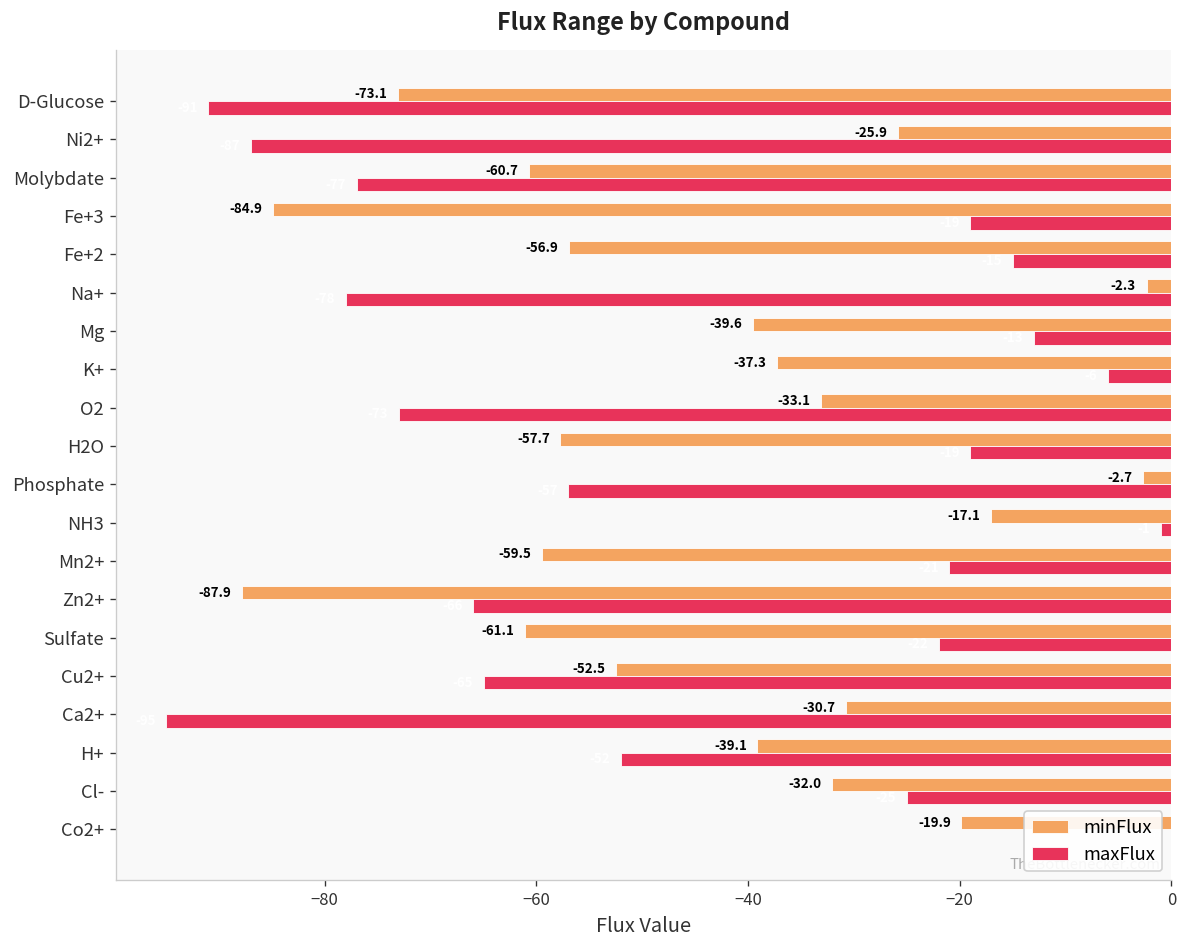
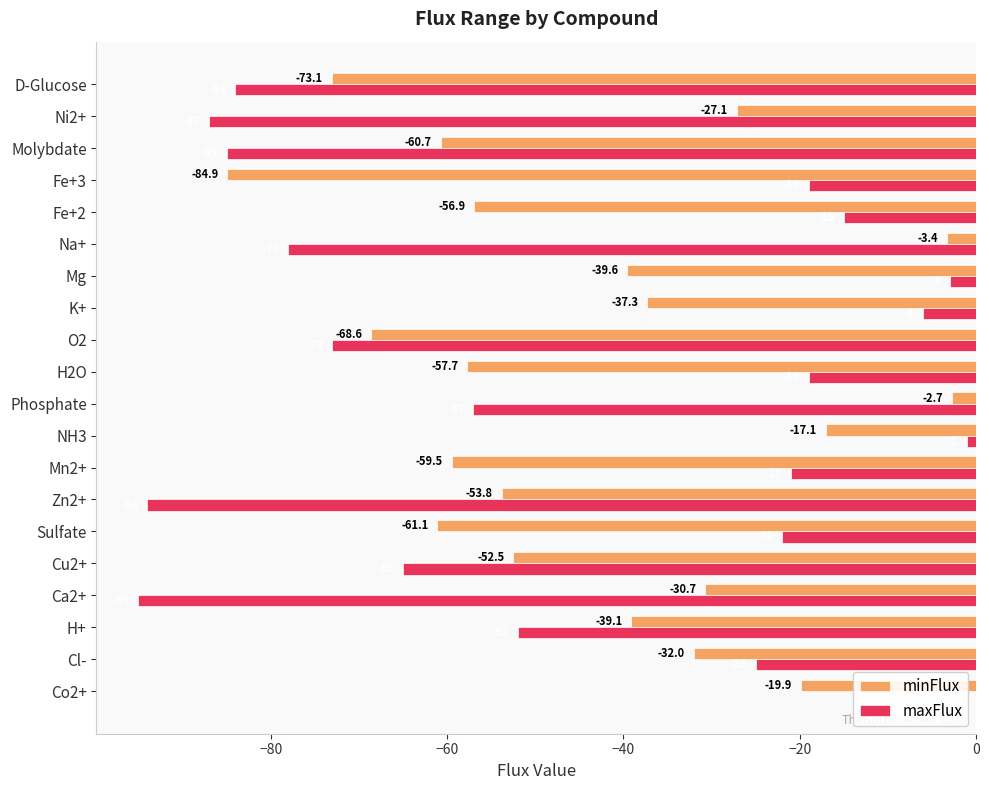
maxFlux, D-Glucose: -91 -> -84
minFlux, Ni2+: -25.9 -> -27.1
maxFlux, Molybdate: -77 -> -85
minFlux, Na+: -2.3 -> -3.4
maxFlux, Mg: -13 -> -3
minFlux, O2: -33.1 -> -68.6
minFlux, Zn2+: -87.9 -> -53.8
maxFlux, Zn2+: -66 -> -94
